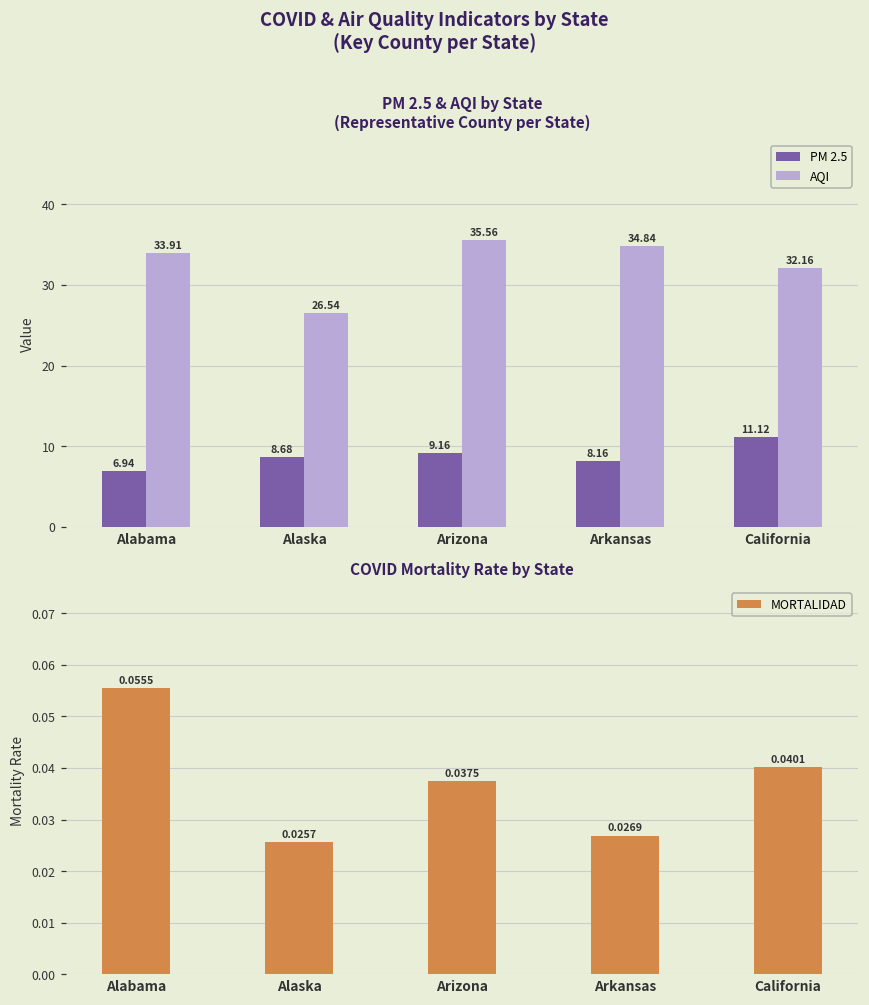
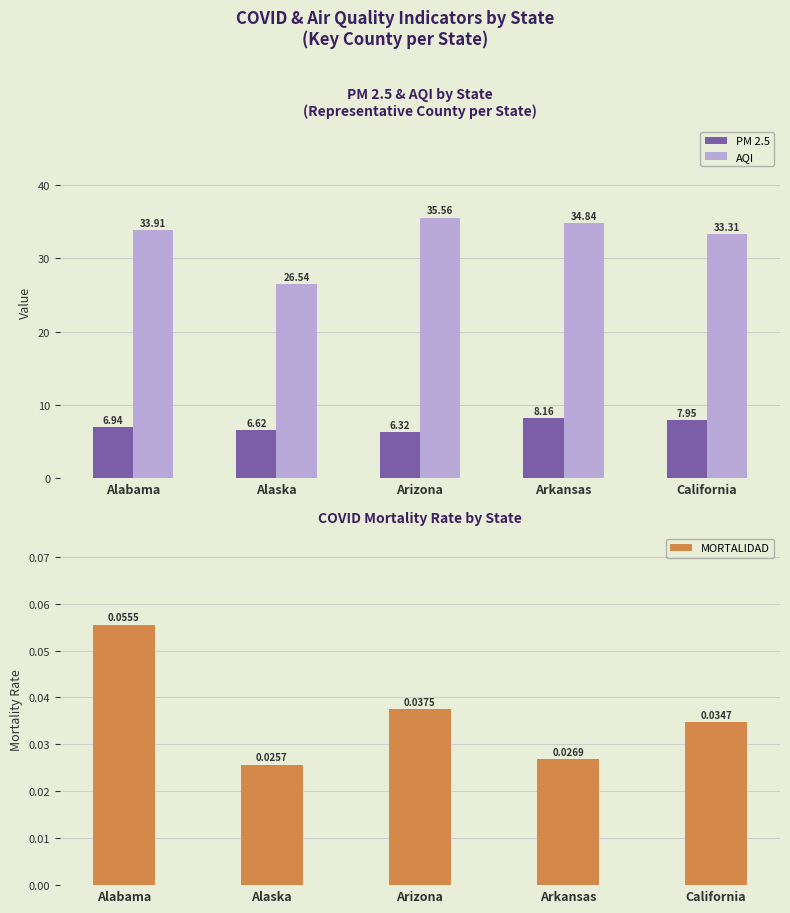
PM 2.5 & AQI by State (Representative County per State), PM 2.5, Alaska: 8.68 -> 6.62
PM 2.5 & AQI by State (Representative County per State), PM 2.5, Arizona: 9.16 -> 6.32
PM 2.5 & AQI by State (Representative County per State), PM 2.5, California: 11.12 -> 7.95
PM 2.5 & AQI by State (Representative County per State), AQI, California: 32.16 -> 33.31
COVID Mortality Rate by State, California: 0.0401 -> 0.0347
